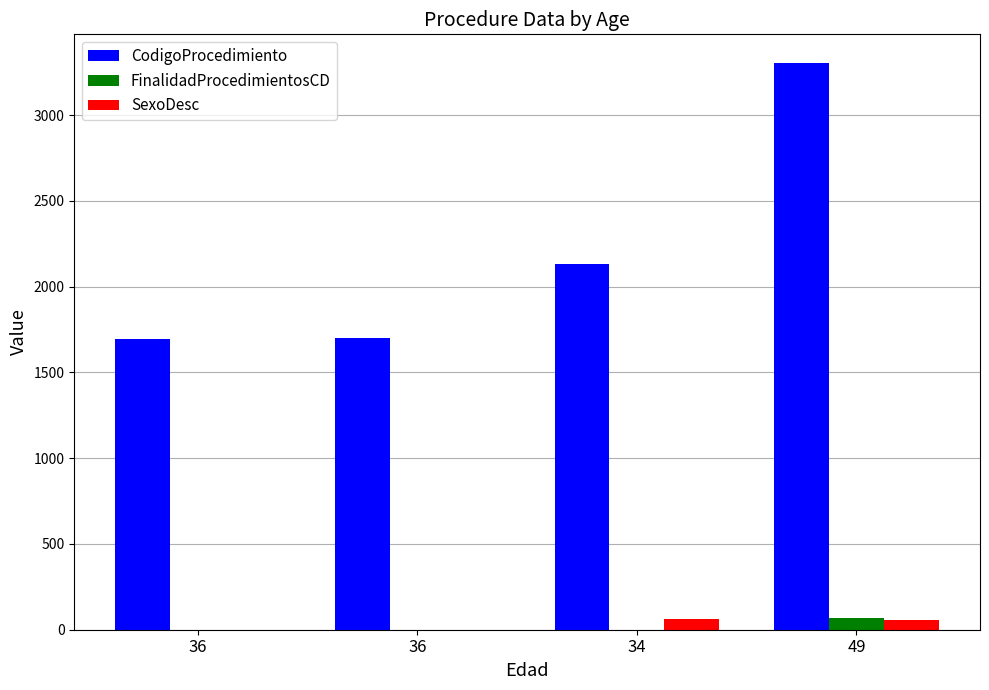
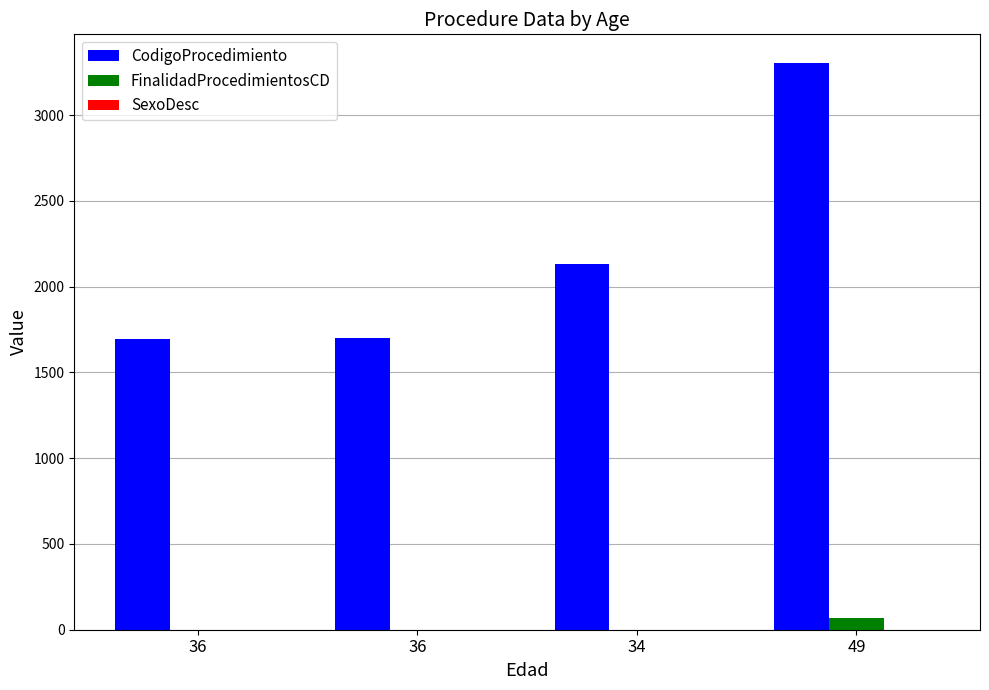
SexoDesc, 34: 60 -> 0
SexoDesc, 49: 60 -> 0
